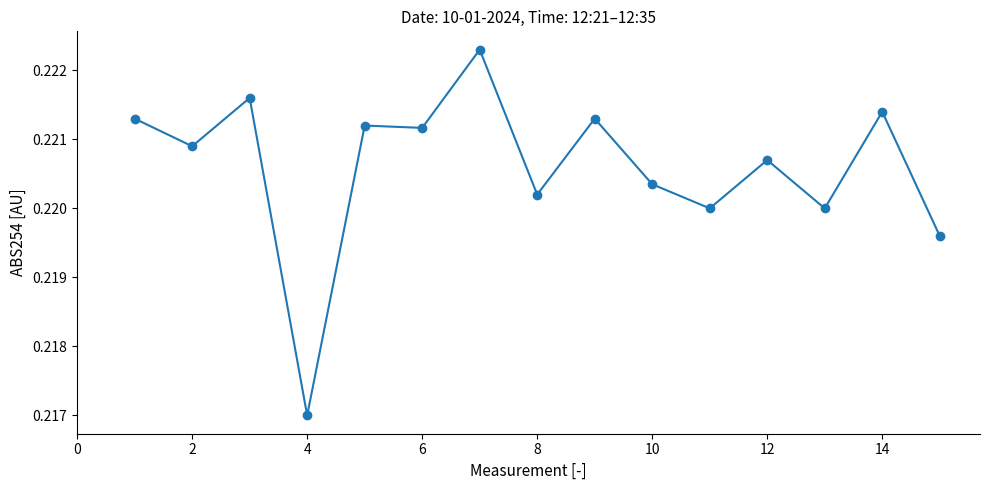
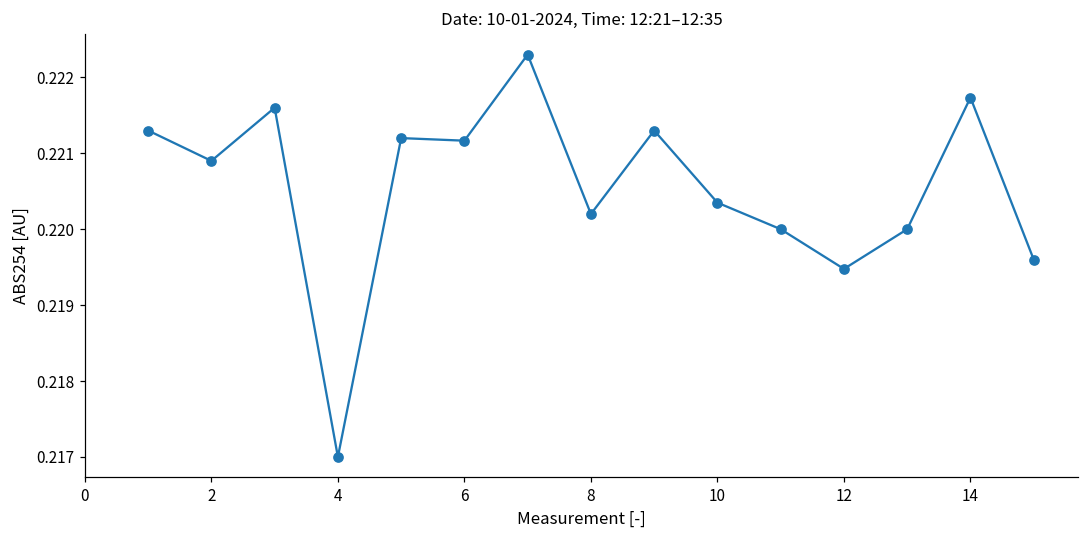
12: 0.2207 -> 0.2195
14: 0.2214 -> 0.2217
